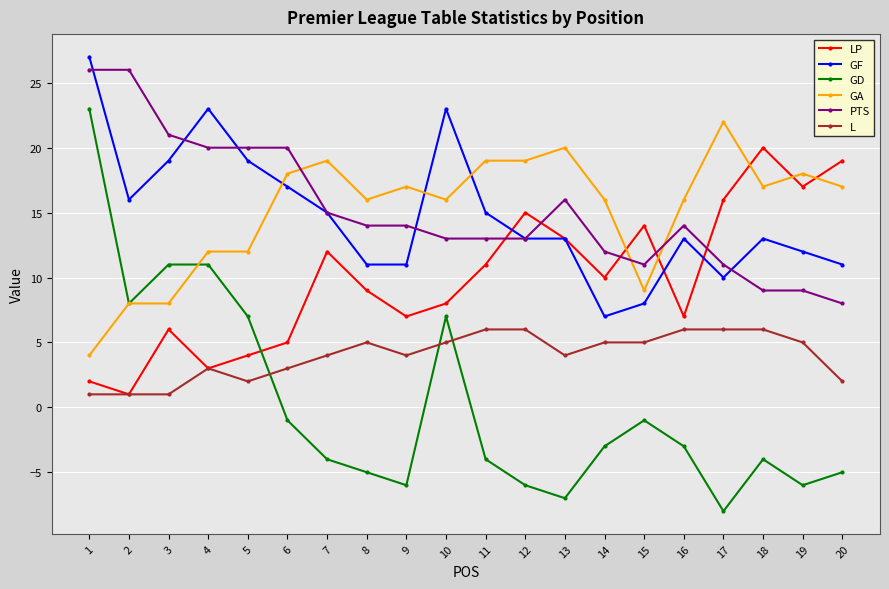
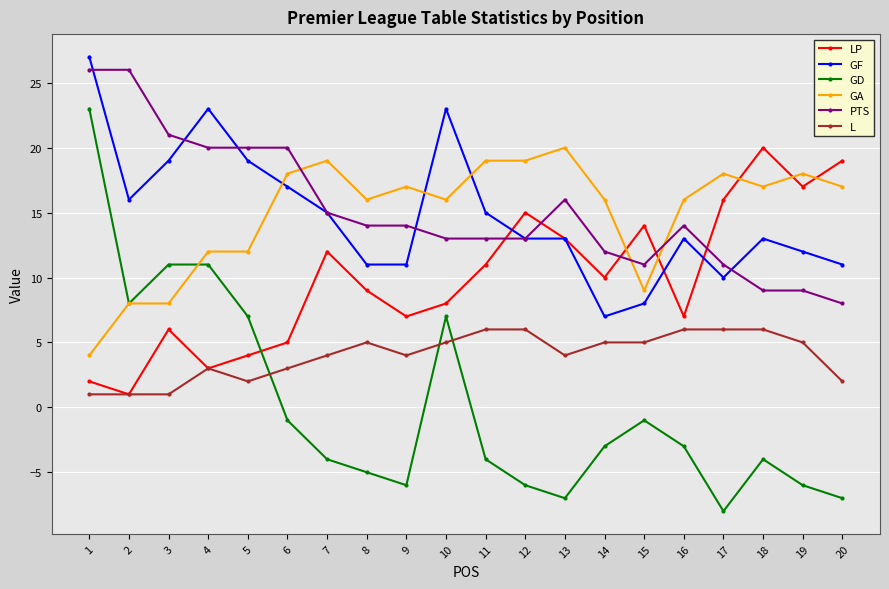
GA, 17: 22 -> 18
GD, 20: -5 -> -7
